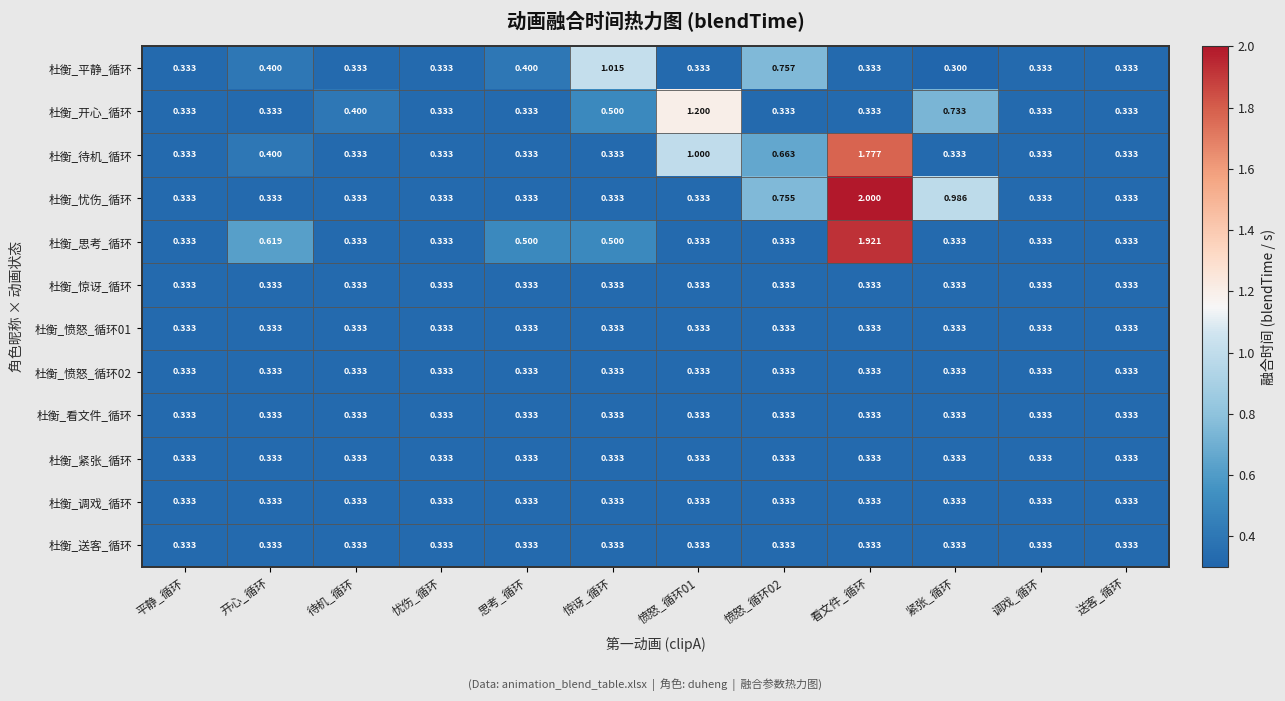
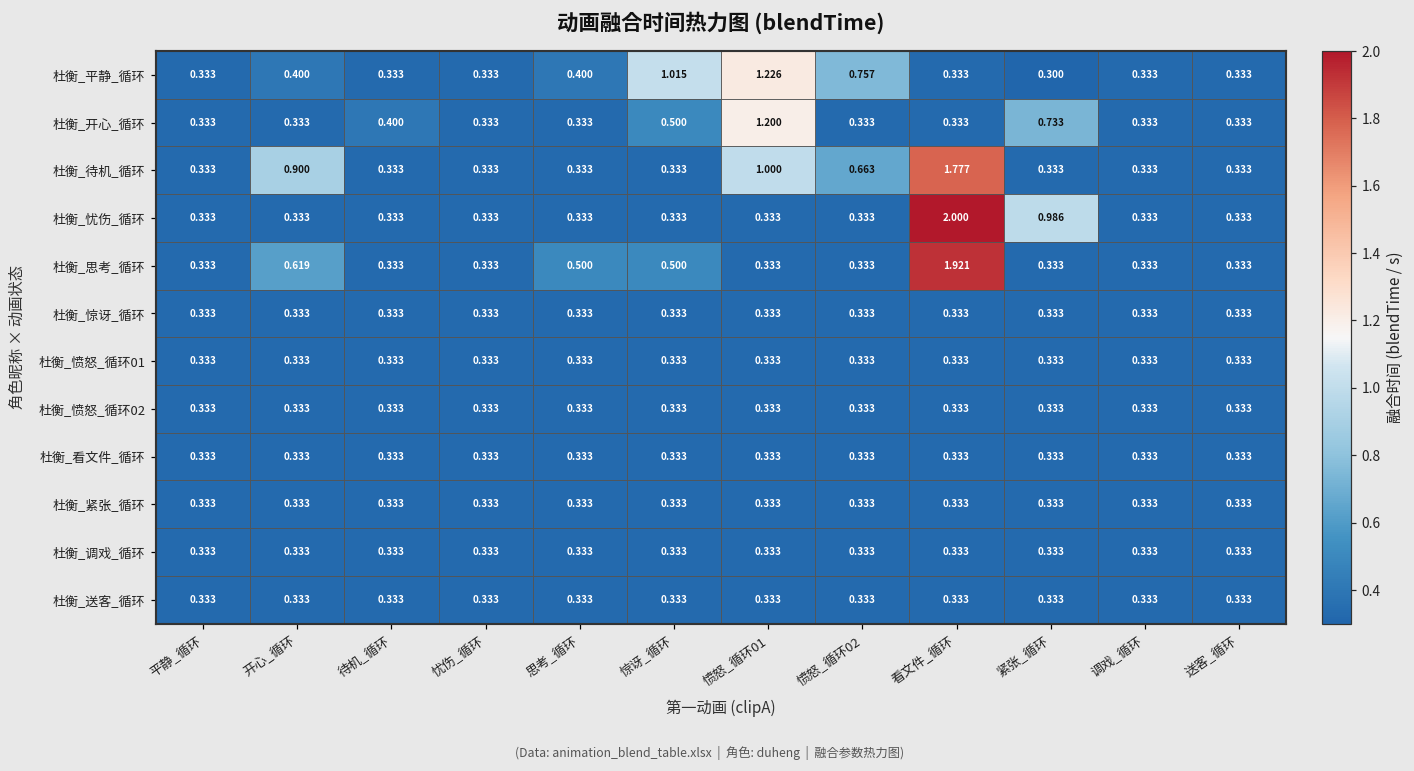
杜衡_平静_循环, 愤怒_循环01: 0.333 -> 1.226
杜衡_待机_循环, 开心_循环: 0.400 -> 0.900
杜衡_忧伤_循环, 愤怒_循环02: 0.755 -> 0.333
